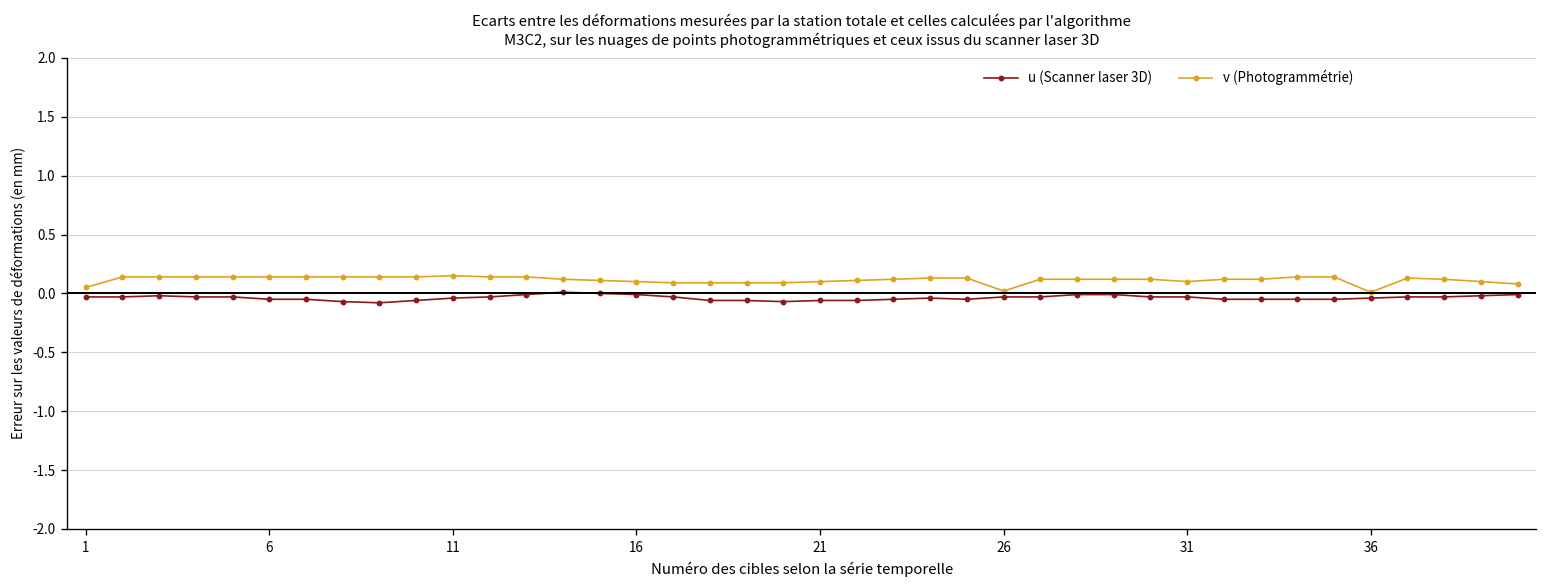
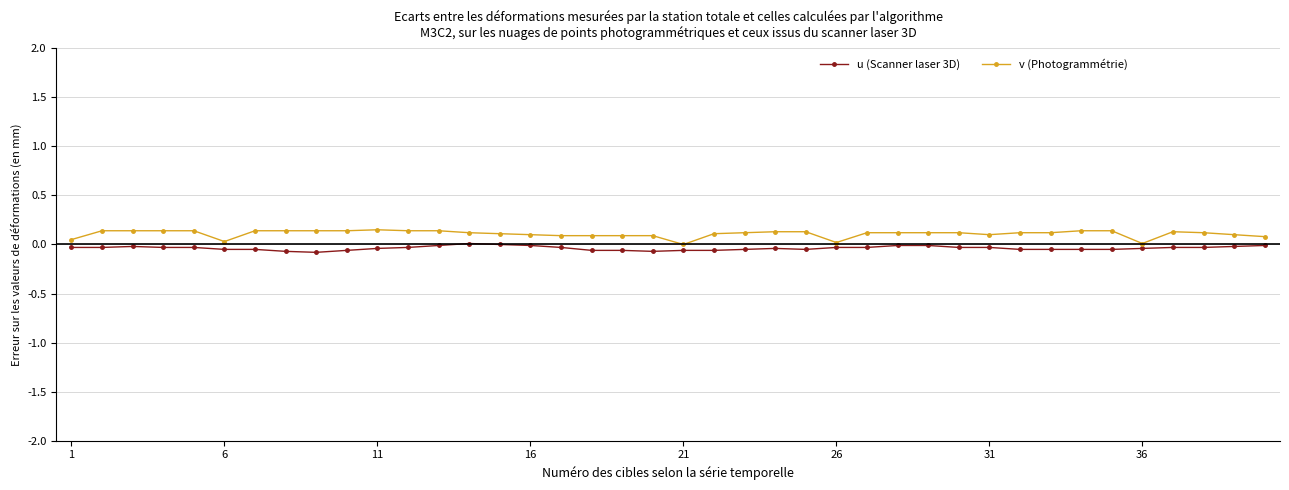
v (Photogrammétrie), 6: 0.1 -> 0.0
v (Photogrammétrie), 21: 0.1 -> 0.0
